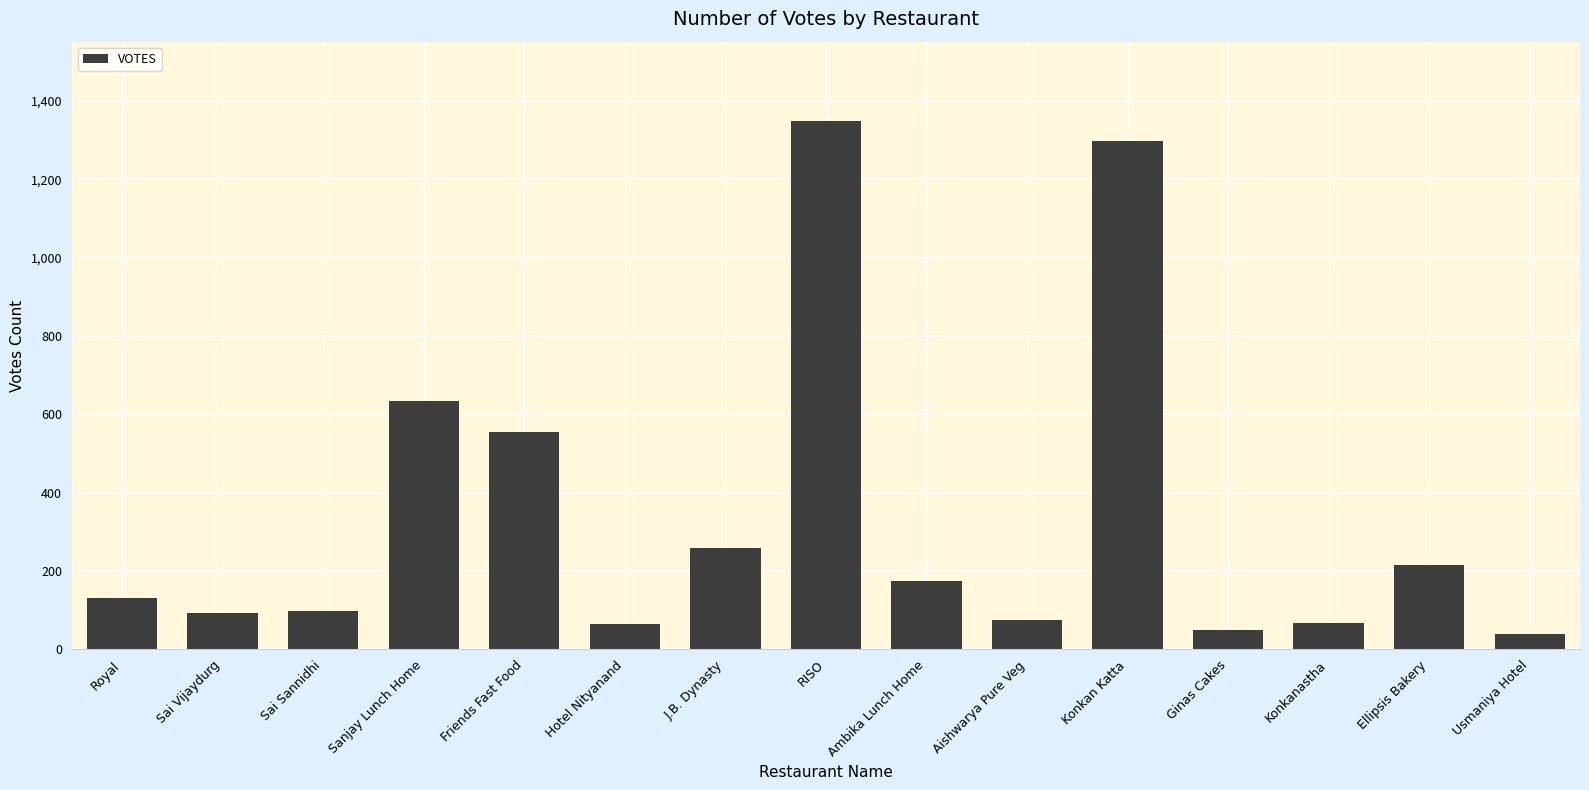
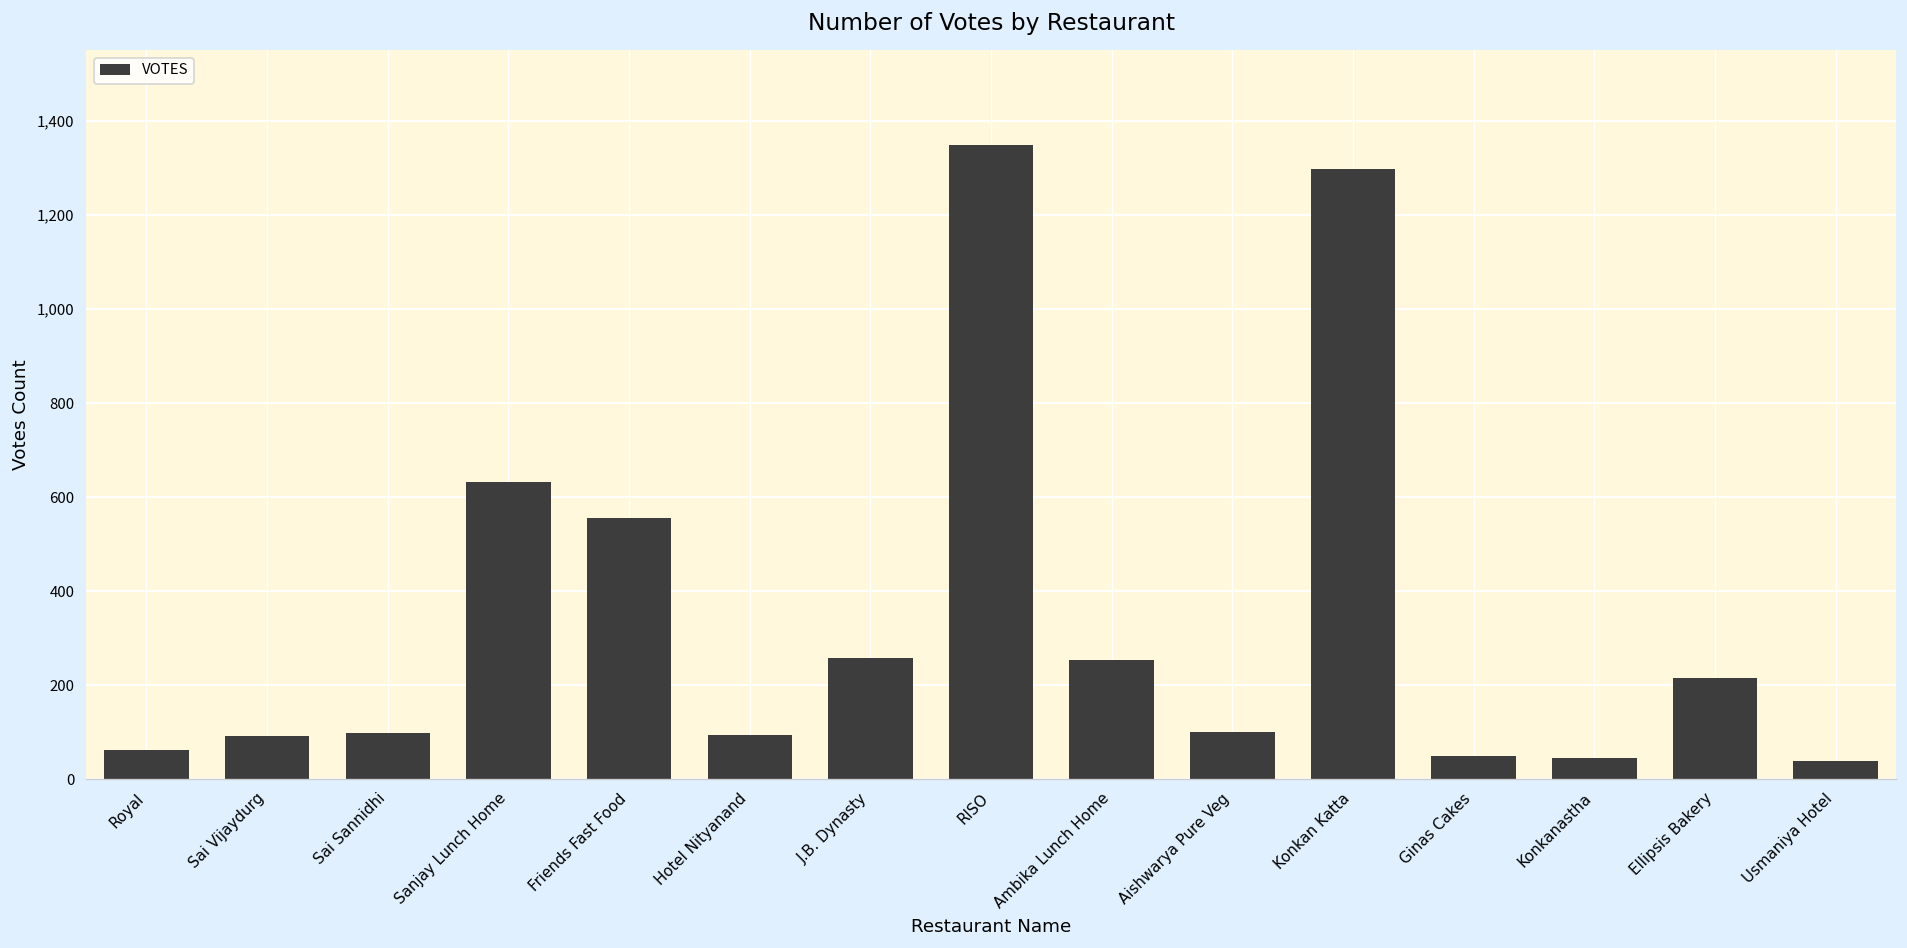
Royal: 130 -> 60
Hotel Nityanand: 60 -> 90
Ambika Lunch Home: 170 -> 250
Aishwarya Pure Veg: 80 -> 100
Konkanastha: 70 -> 40
